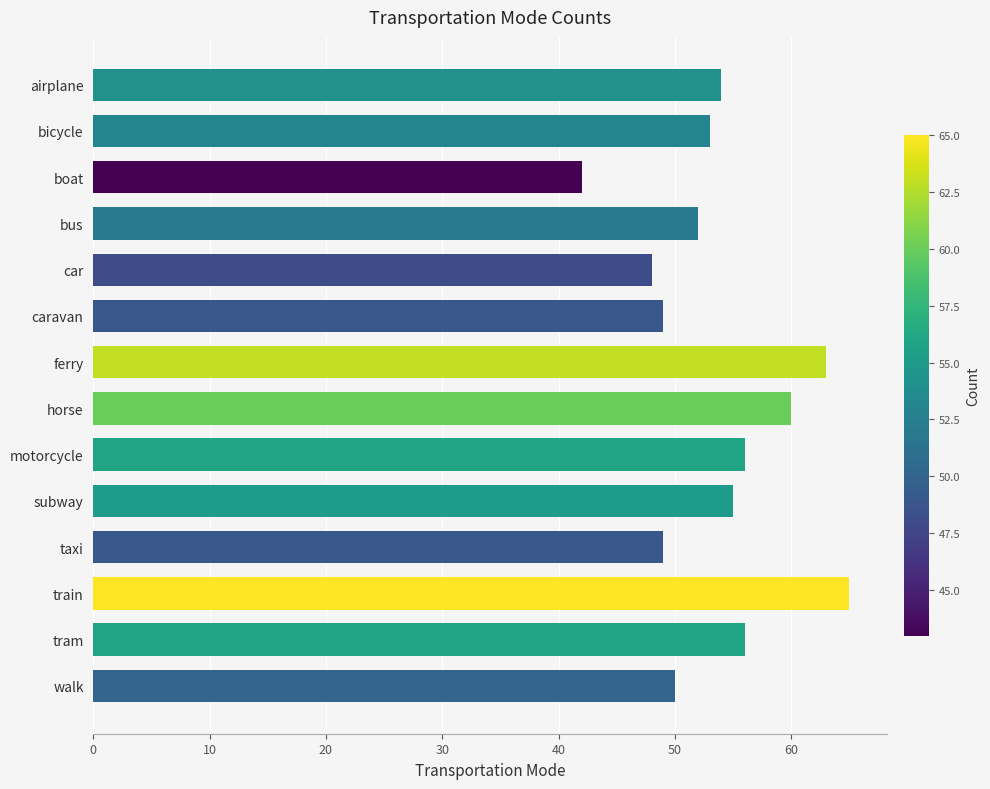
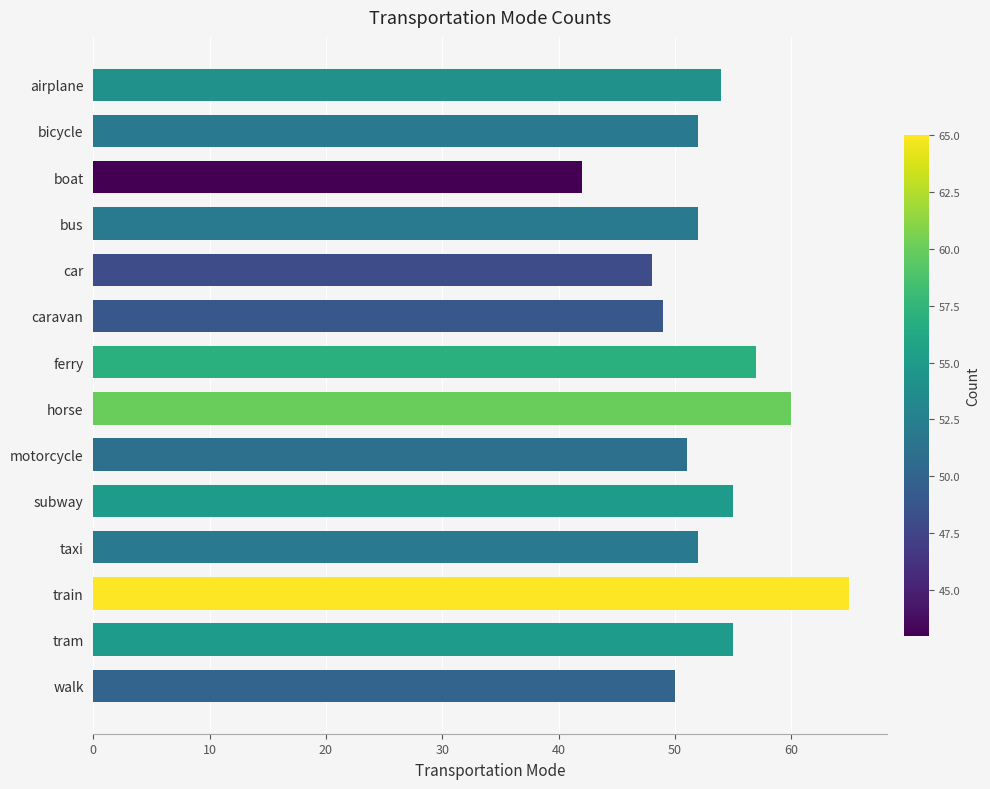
bicycle: 53 -> 52
ferry: 63 -> 57
motorcycle: 56 -> 51
taxi: 49 -> 52
tram: 56 -> 55
